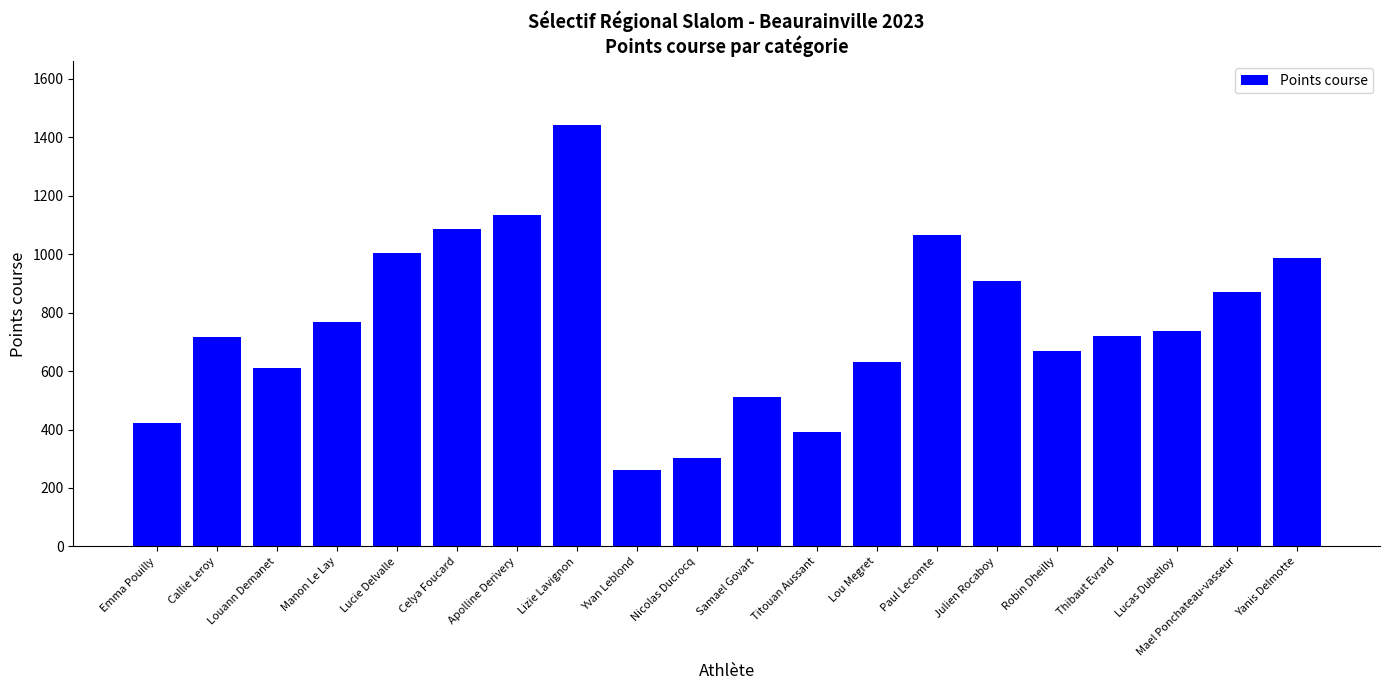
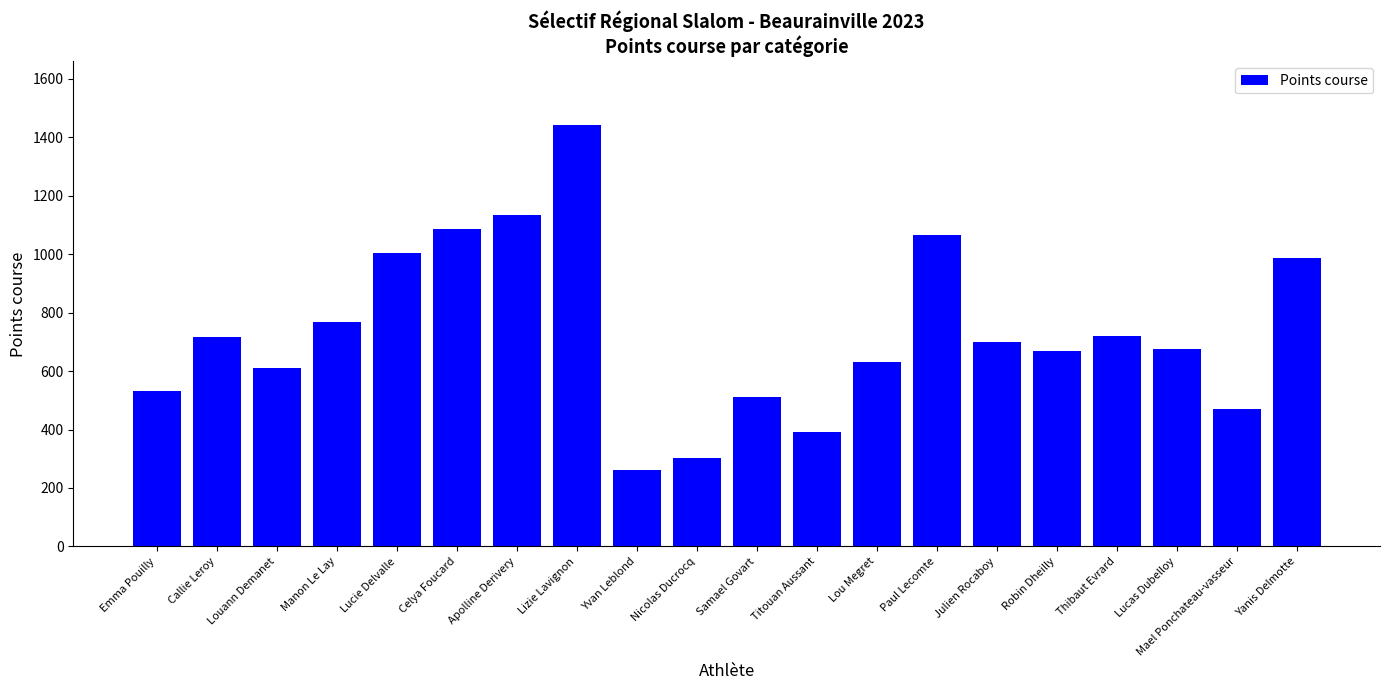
Emma Pouilly: 420 -> 530
Julien Rocaboy: 910 -> 700
Lucas Dubelloy: 740 -> 680
Mael Ponchateau-vasseur: 870 -> 470
